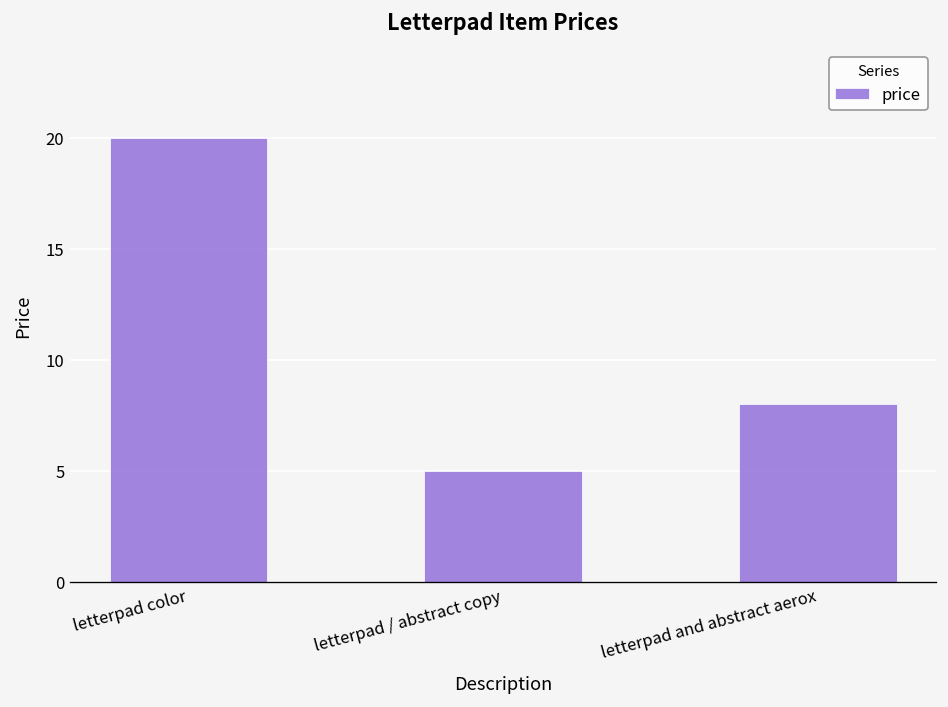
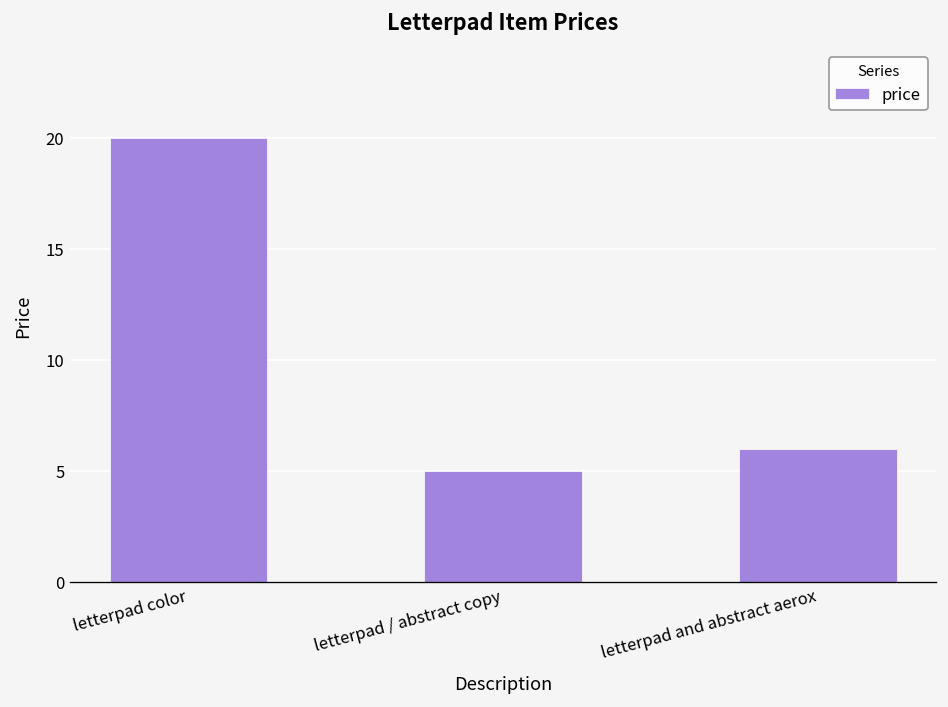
letterpad and abstract aerox: 8 -> 6
